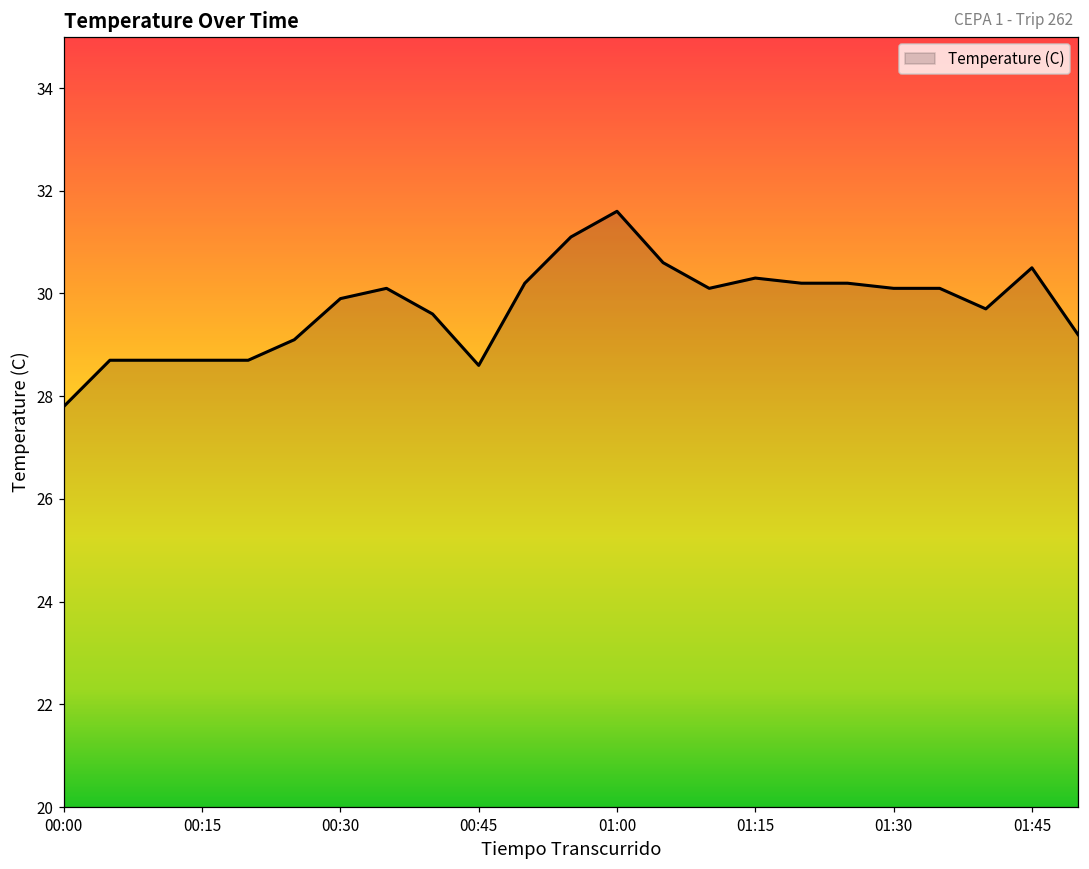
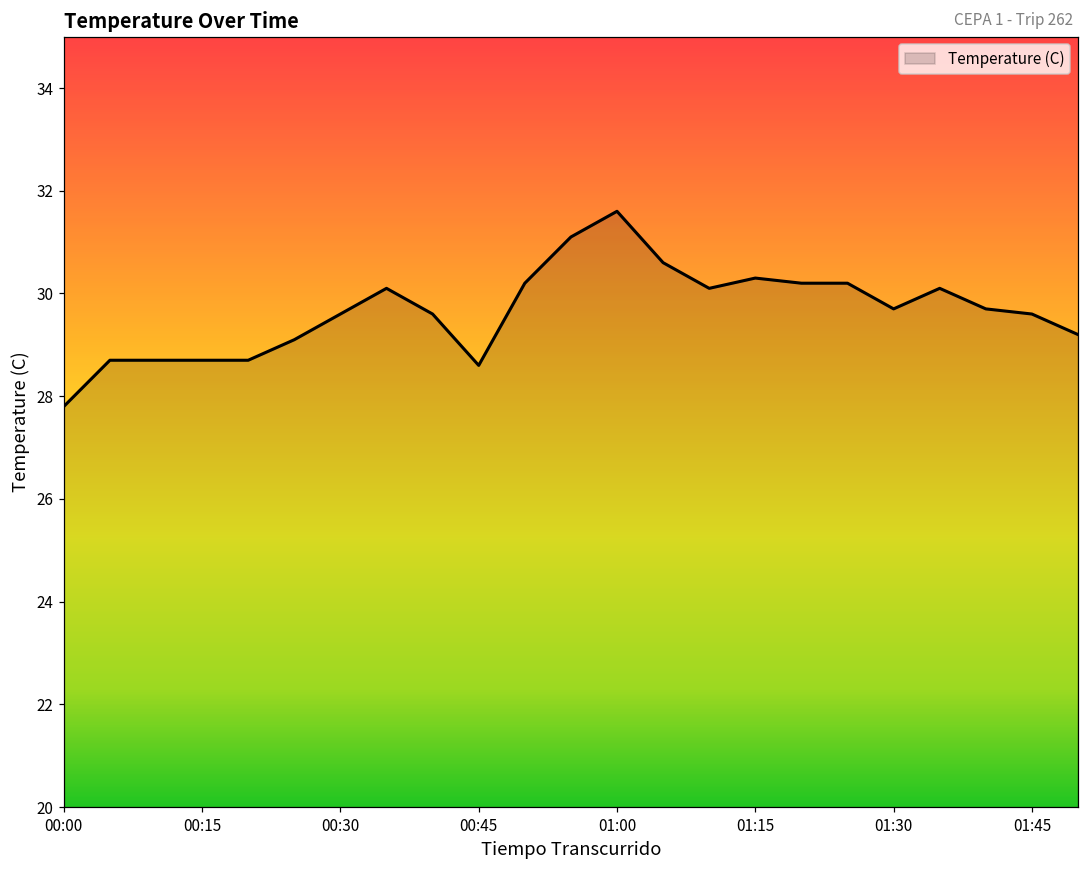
00:30: 29.9 -> 29.6
01:30: 30.1 -> 29.7
01:45: 30.5 -> 29.6
